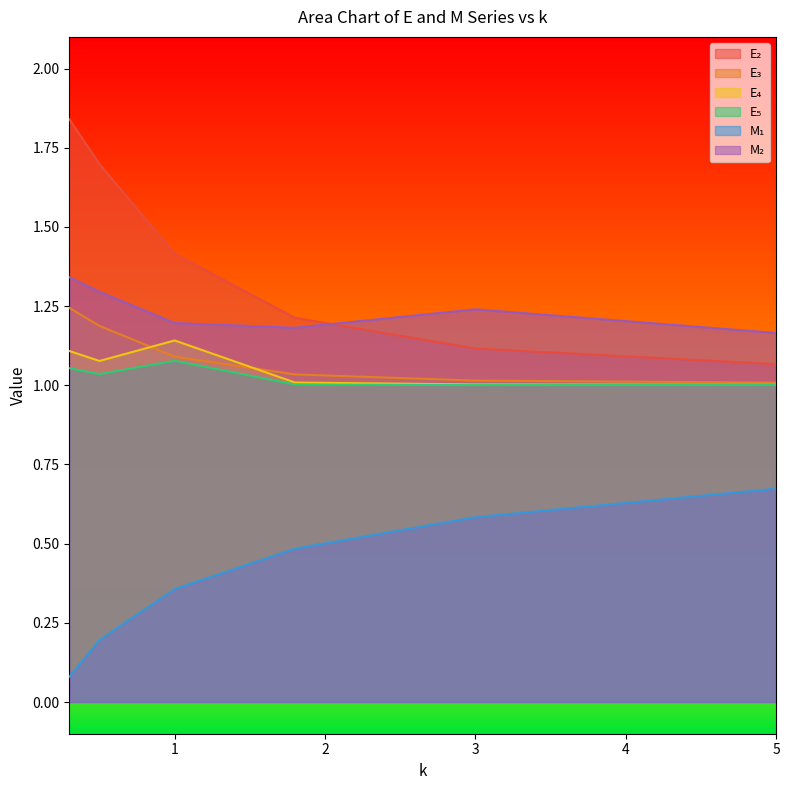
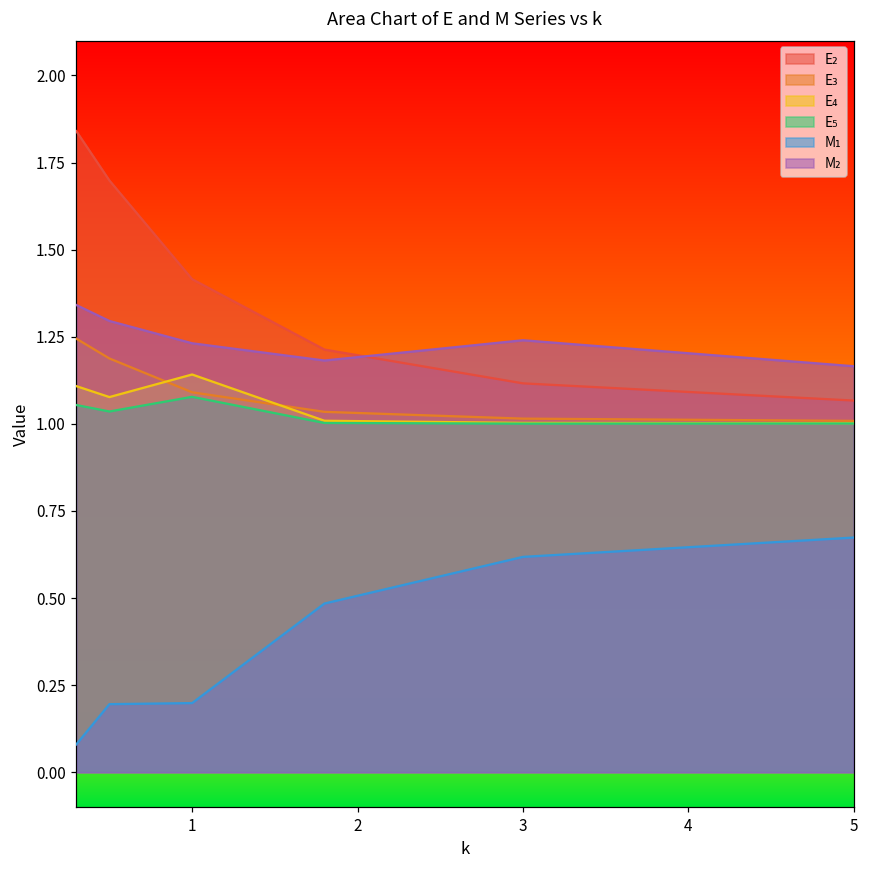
M₁, 1: 0.36 -> 0.20
M₂, 1: 1.20 -> 1.23
M₁, 3: 0.58 -> 0.62
